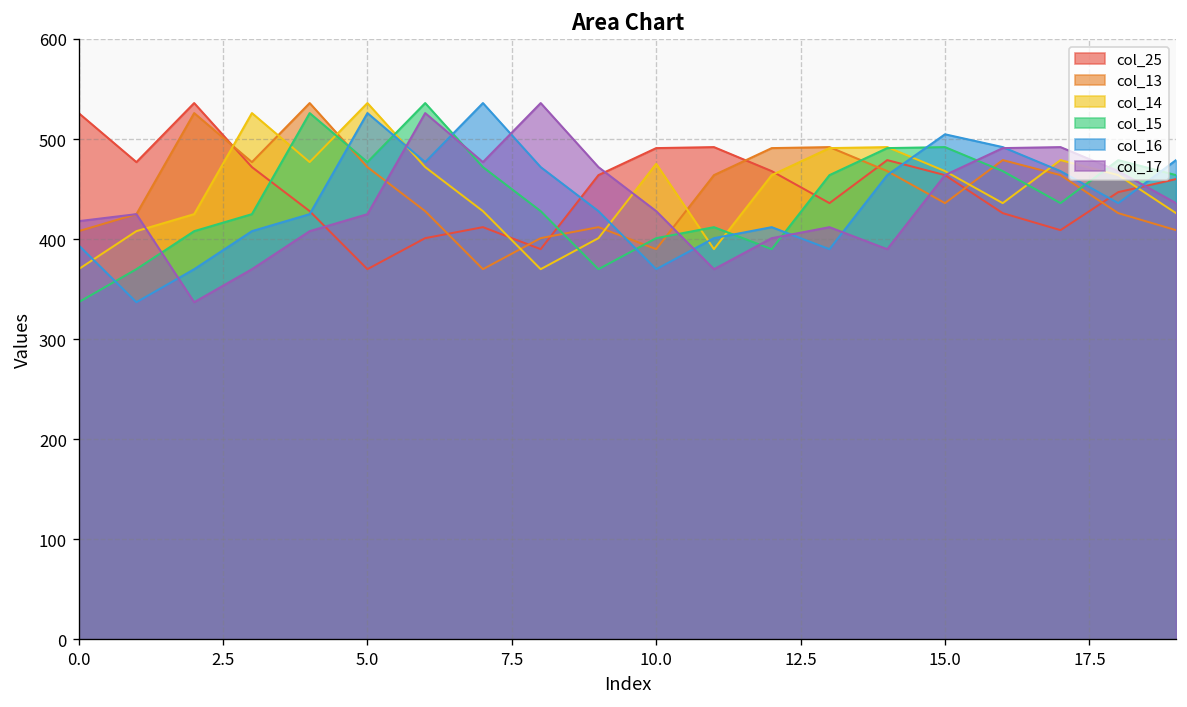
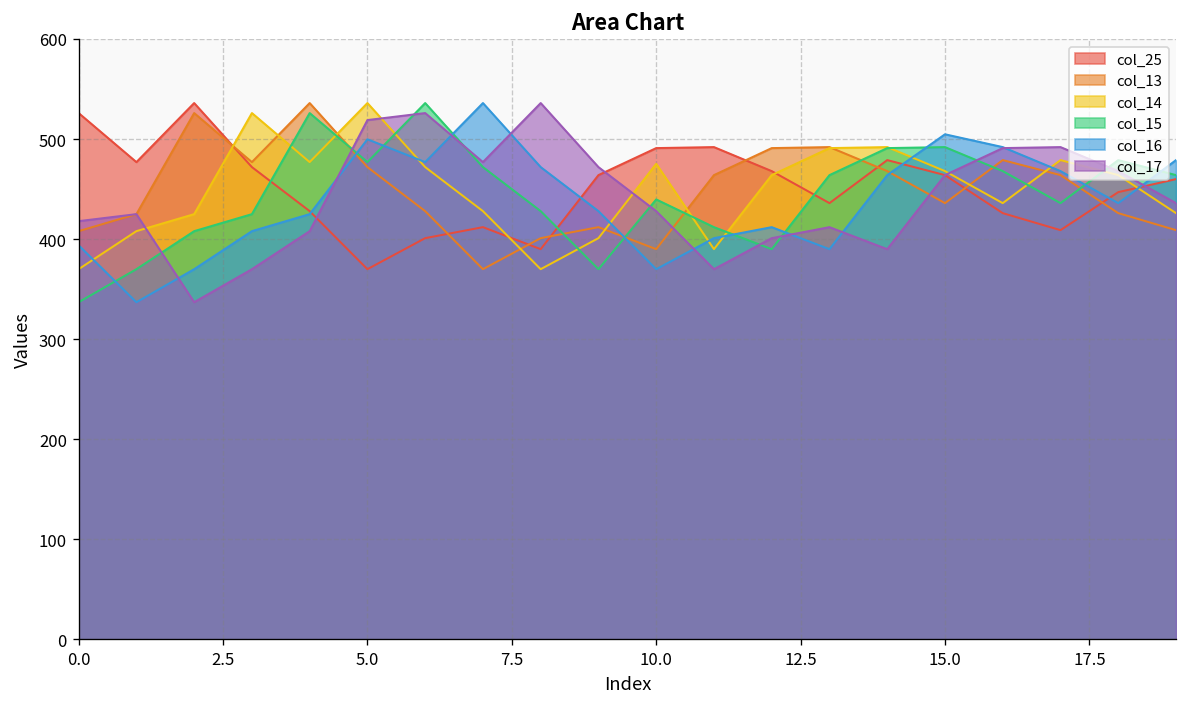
col_16, 5.0: 530 -> 500
col_17, 5.0: 430 -> 520
col_15, 10.0: 400 -> 440
